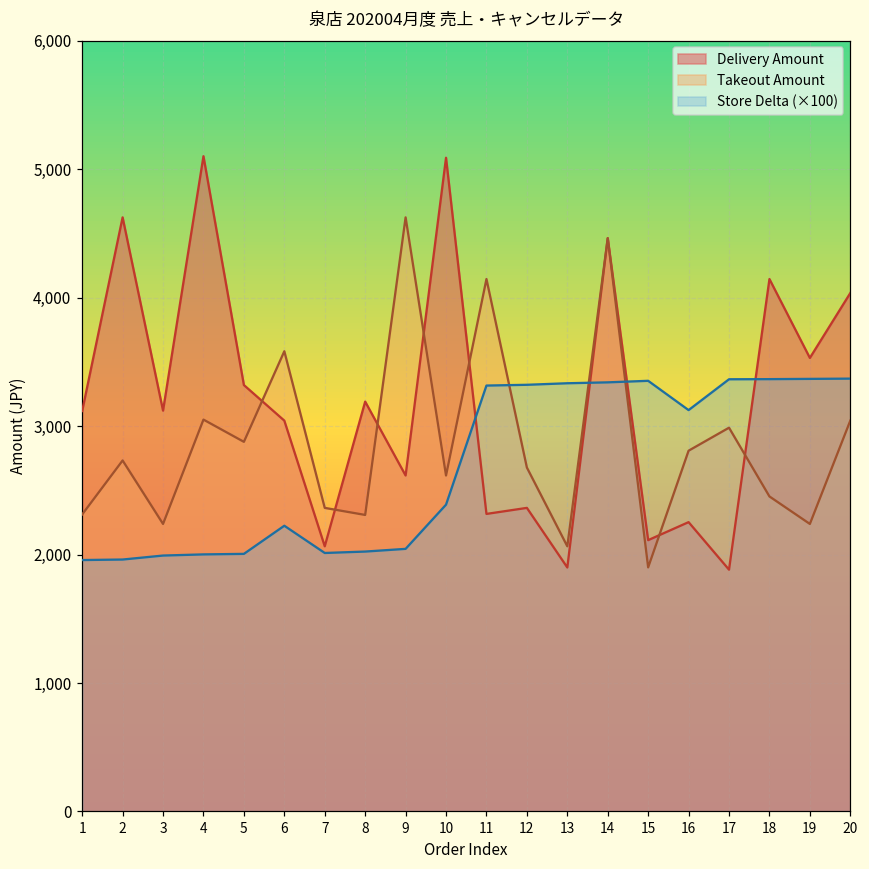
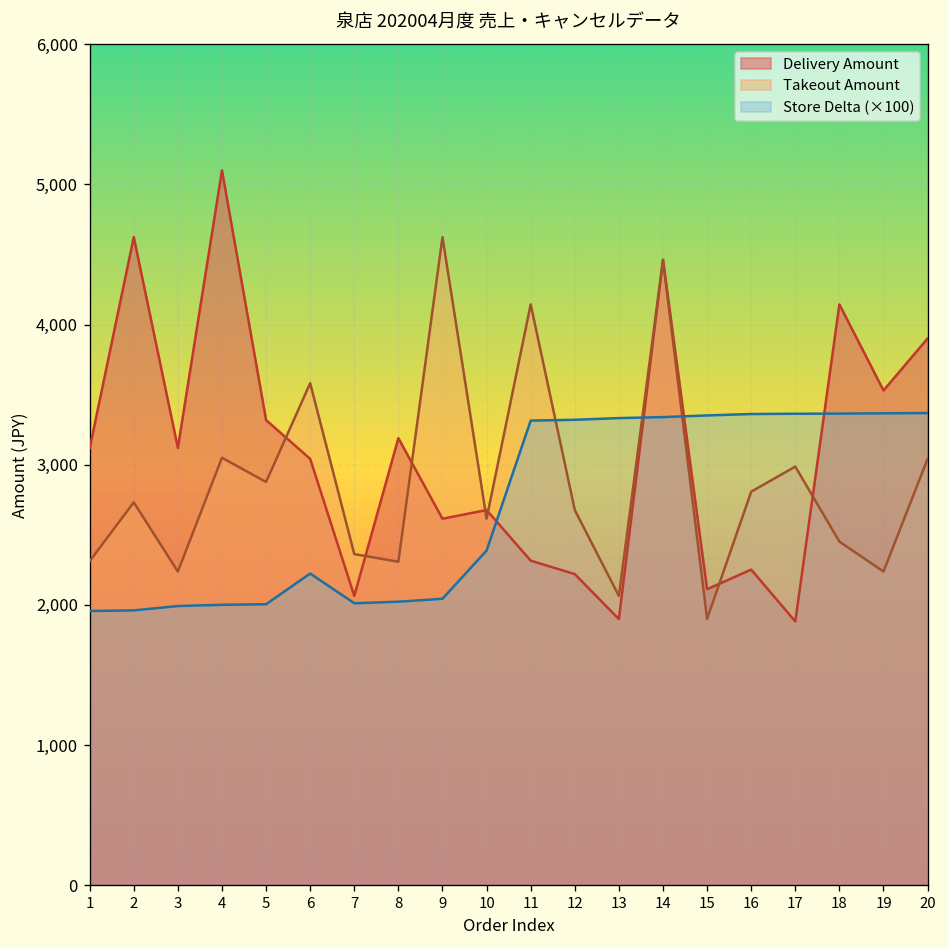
Delivery Amount, 10: 5,090 -> 2,680
Delivery Amount, 12: 2,360 -> 2,220
Store Delta (×100), 16: 3,120 -> 3,360
Delivery Amount, 20: 4,040 -> 3,900
